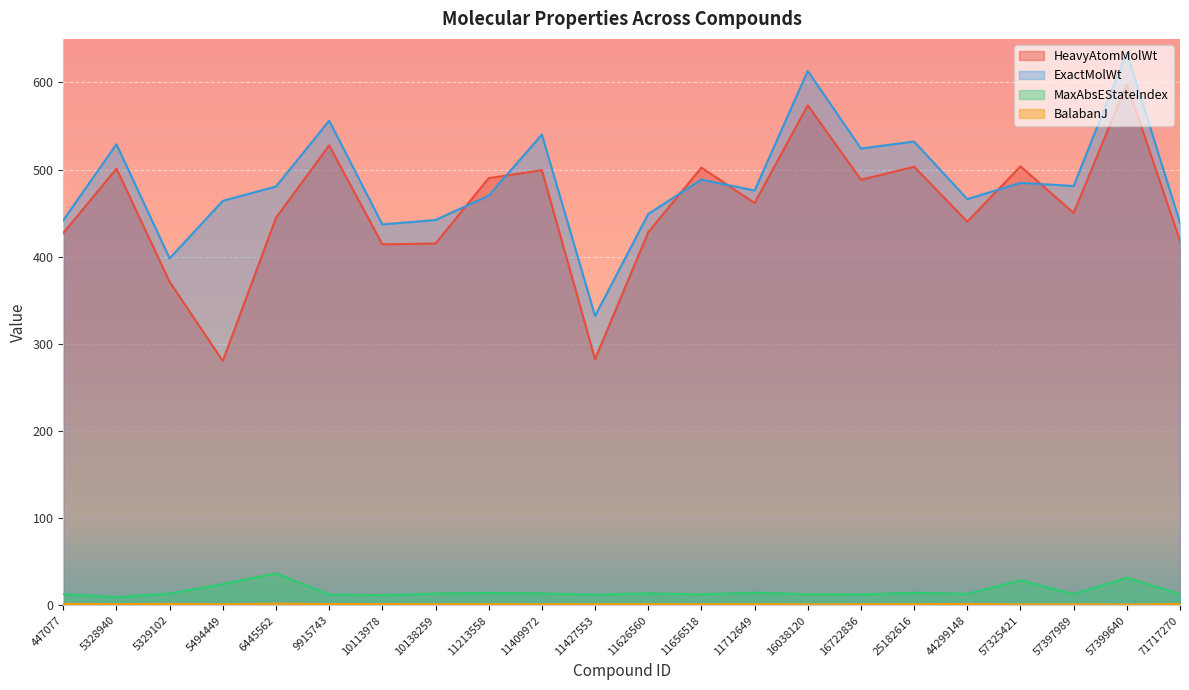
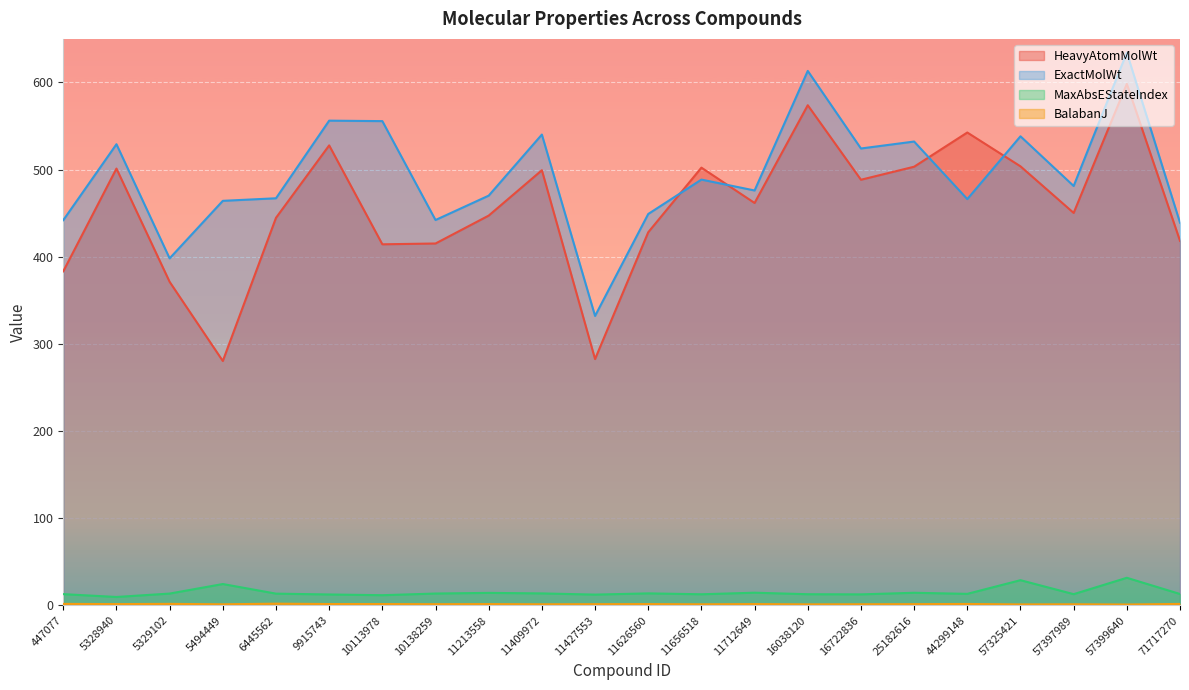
HeavyAtomMolWt, 447077: 430 -> 380
ExactMolWt, 6445562: 480 -> 470
MaxAbsEStateIndex, 6445562: 40 -> 10
ExactMolWt, 10113978: 440 -> 560
HeavyAtomMolWt, 11213558: 490 -> 450
HeavyAtomMolWt, 44299148: 440 -> 540
ExactMolWt, 57325421: 480 -> 540
